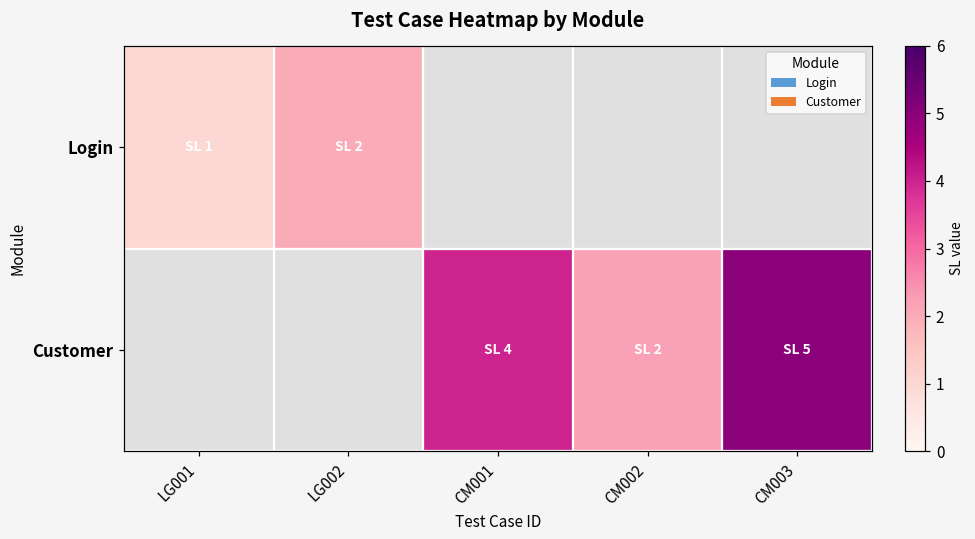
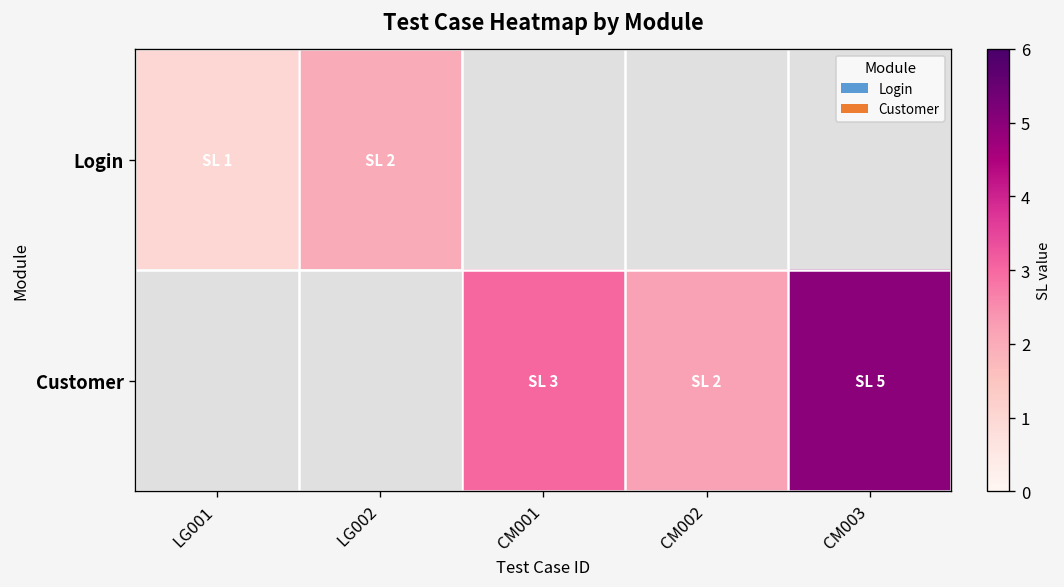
Customer, CM001: 4 -> 3
